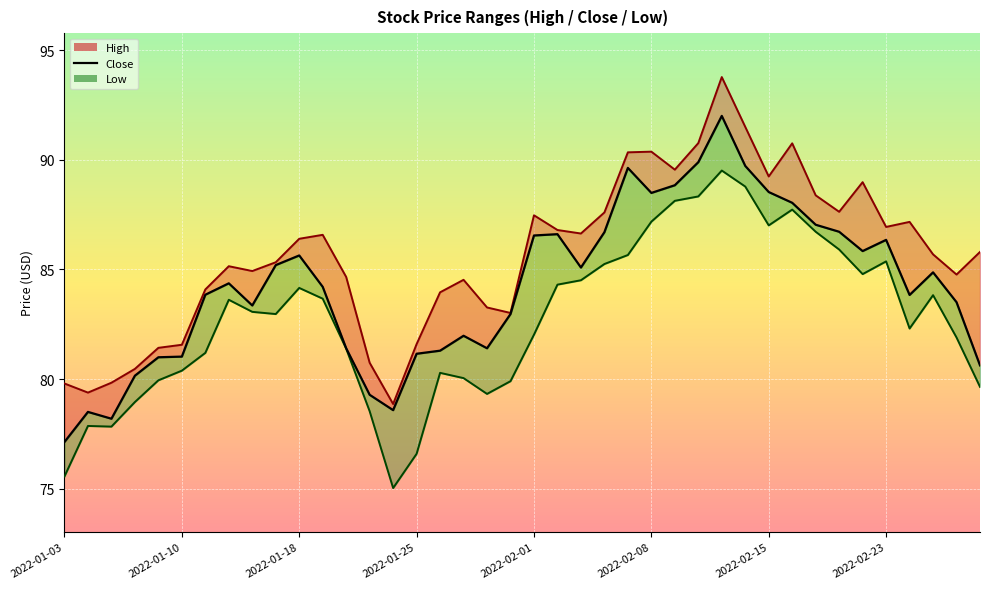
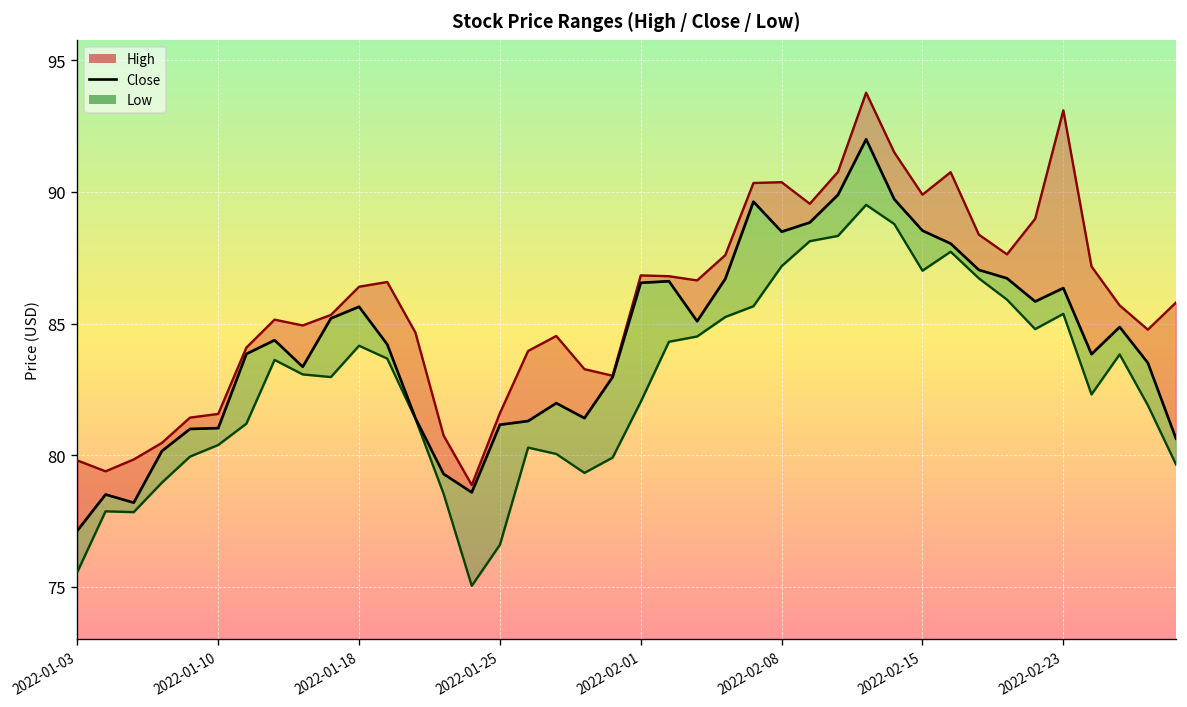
High, 2022-02-01: 87.5 -> 86.8
High, 2022-02-15: 89.2 -> 89.9
High, 2022-02-23: 86.9 -> 93.1
